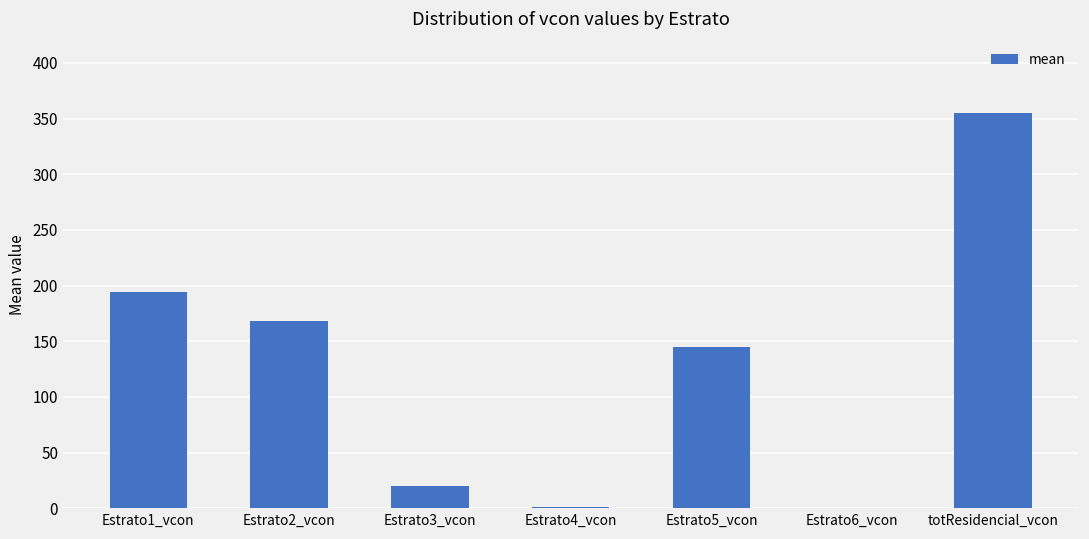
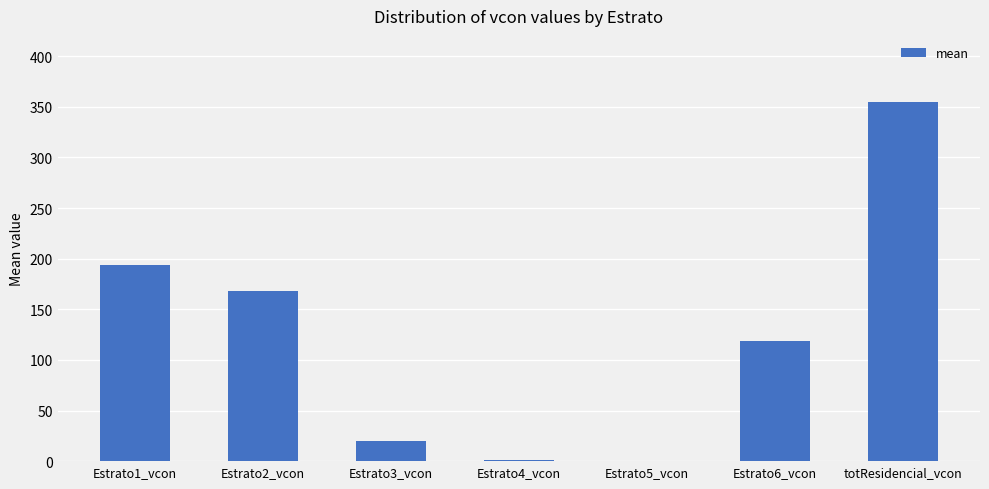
Estrato5_vcon: 145 -> 0
Estrato6_vcon: 0 -> 118
